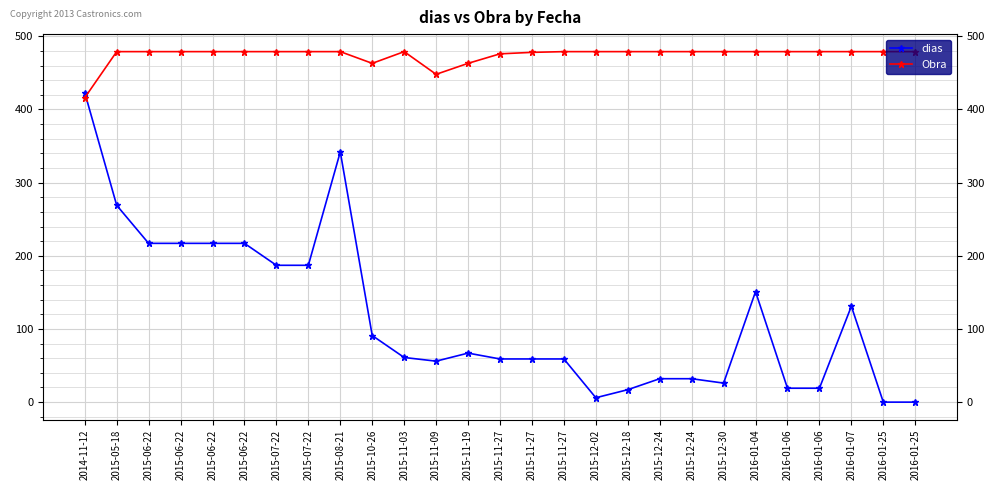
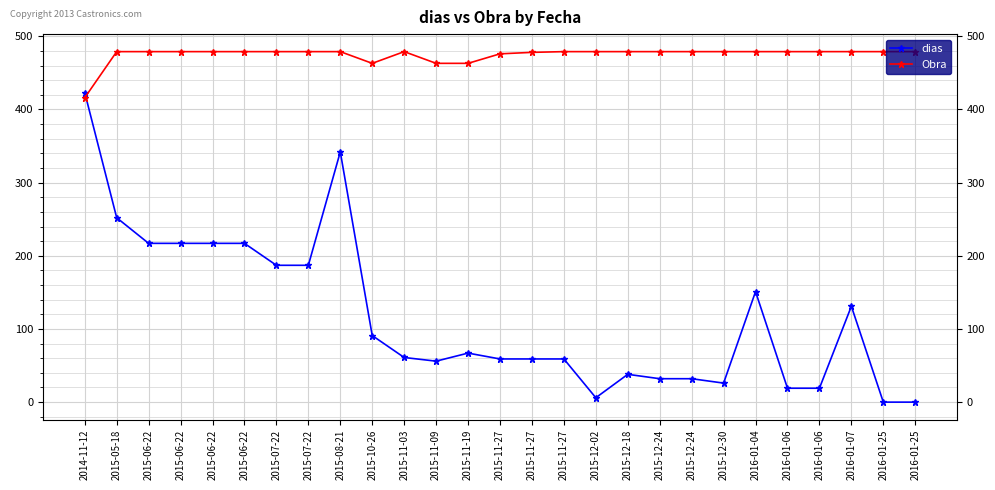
dias, 2015-05-18: 270 -> 250
Obra, 2015-11-09: 450 -> 460
dias, 2015-12-18: 20 -> 40
